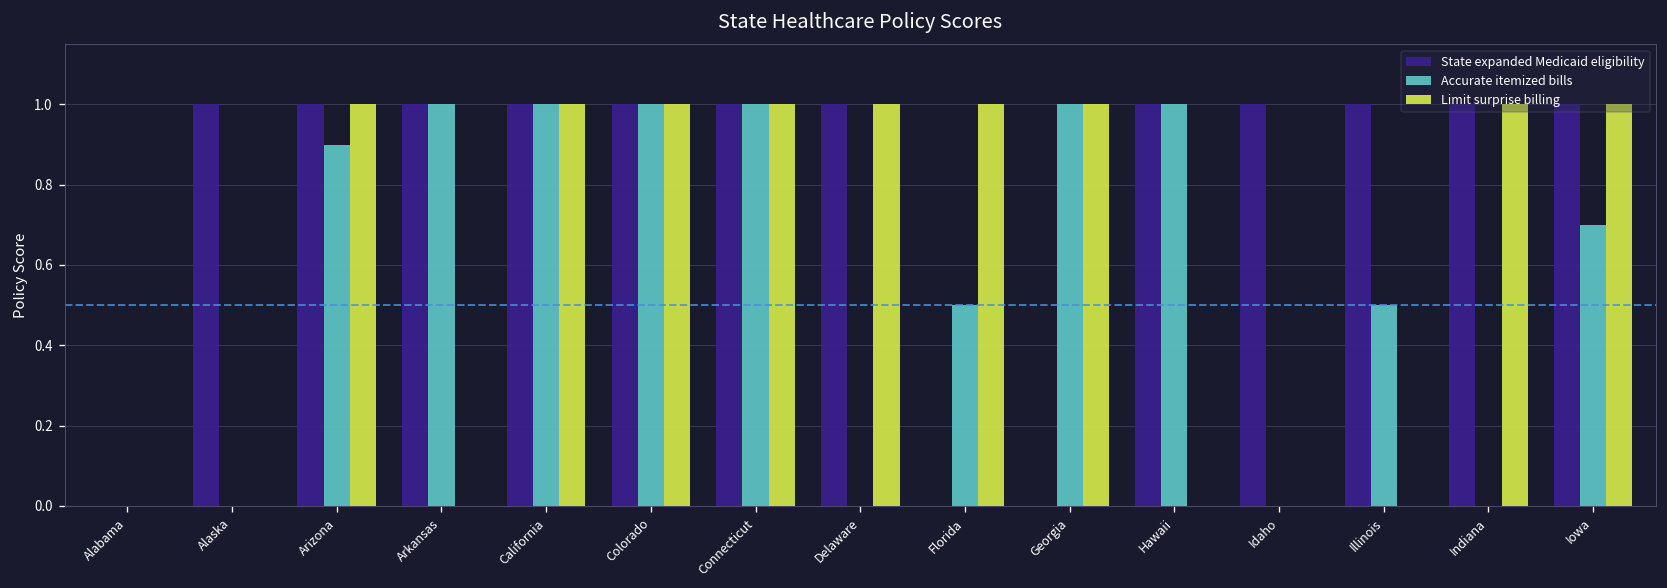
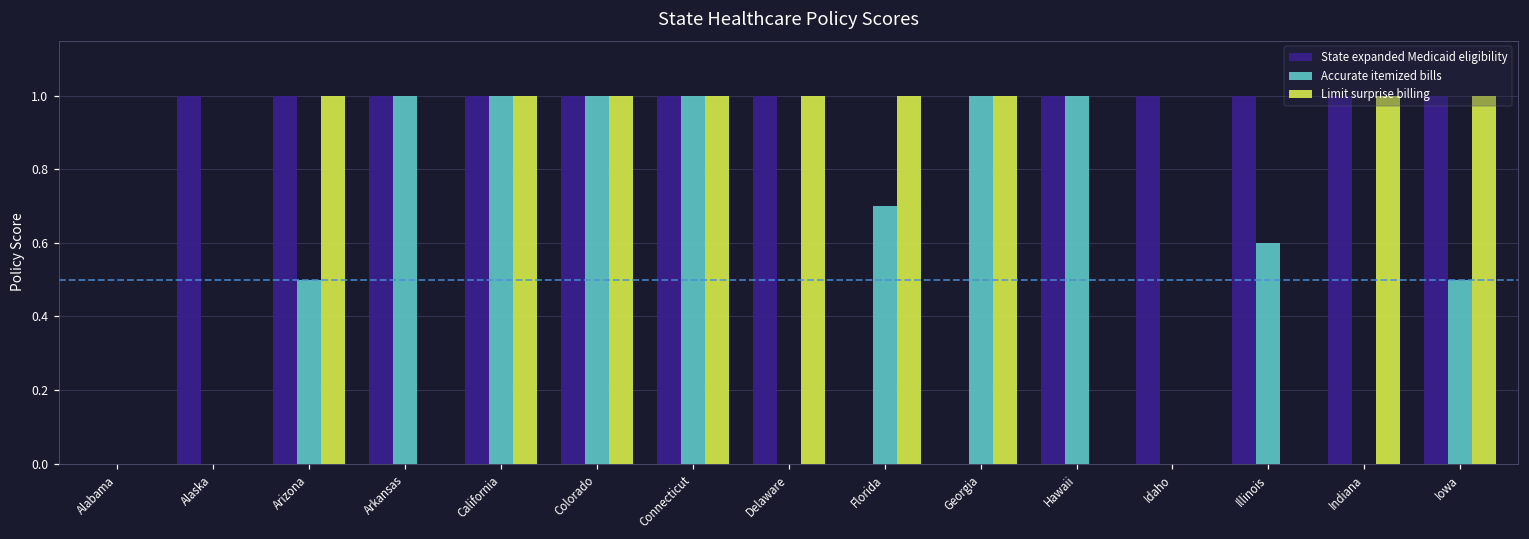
Accurate itemized bills, Arizona: 0.9 -> 0.5
Accurate itemized bills, Florida: 0.5 -> 0.7
Accurate itemized bills, Illinois: 0.5 -> 0.6
Accurate itemized bills, Iowa: 0.7 -> 0.5
